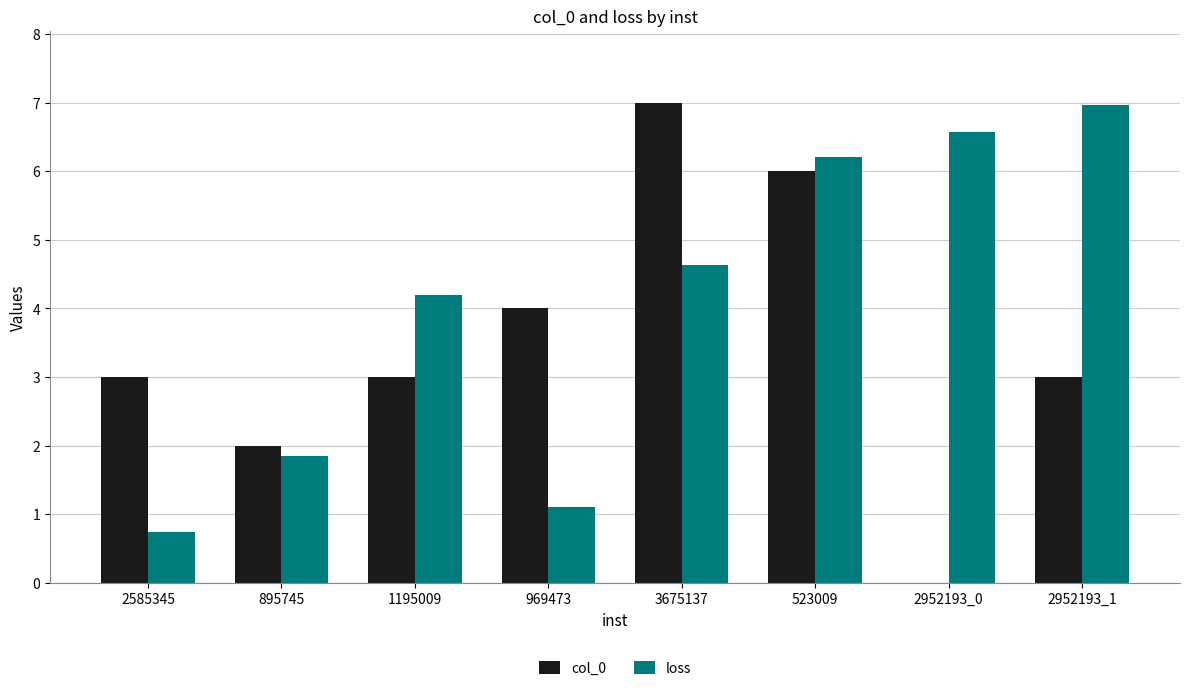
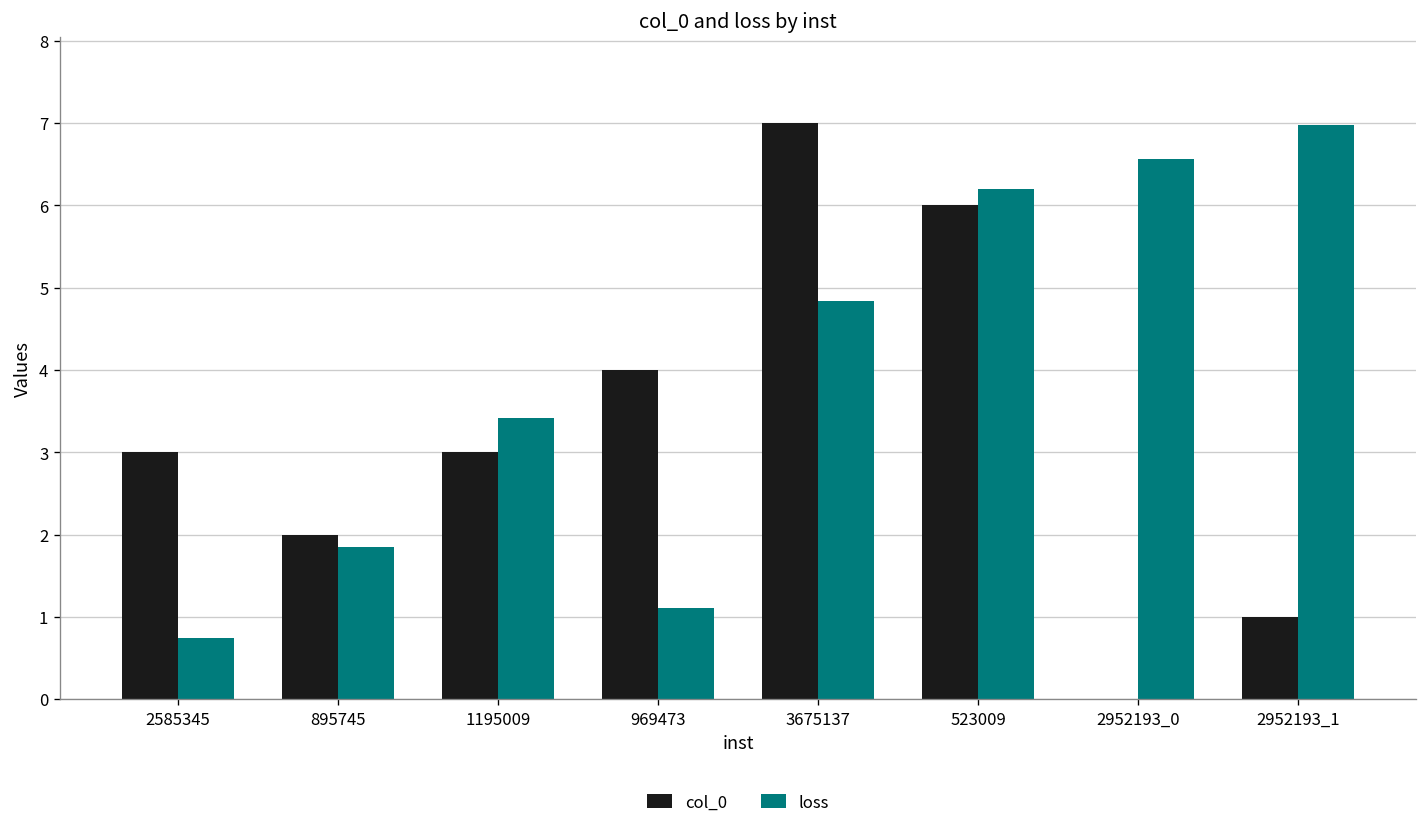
loss, 1195009: 4.2 -> 3.4
loss, 3675137: 4.6 -> 4.8
col_0, 2952193_1: 3 -> 1
